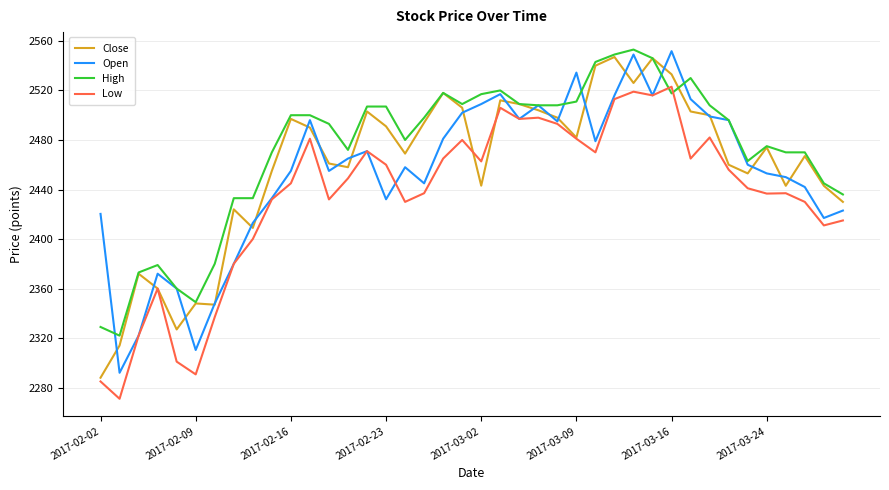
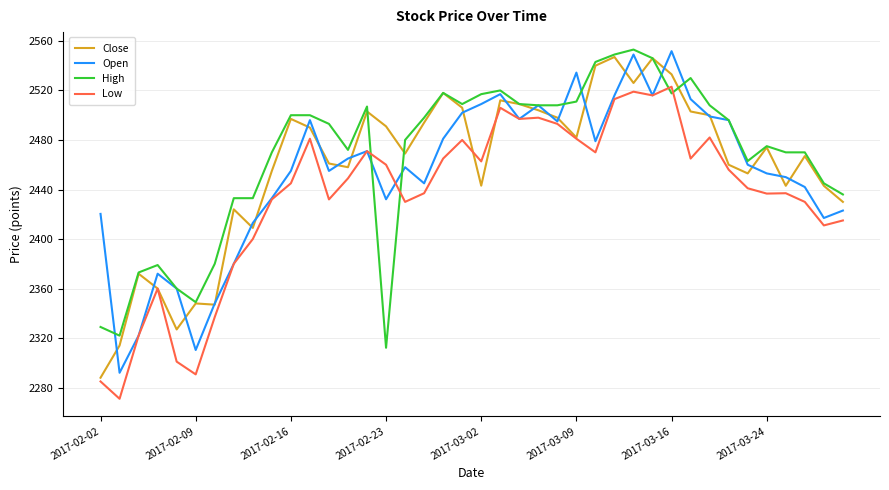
High, 2017-02-23: 2507 -> 2312
